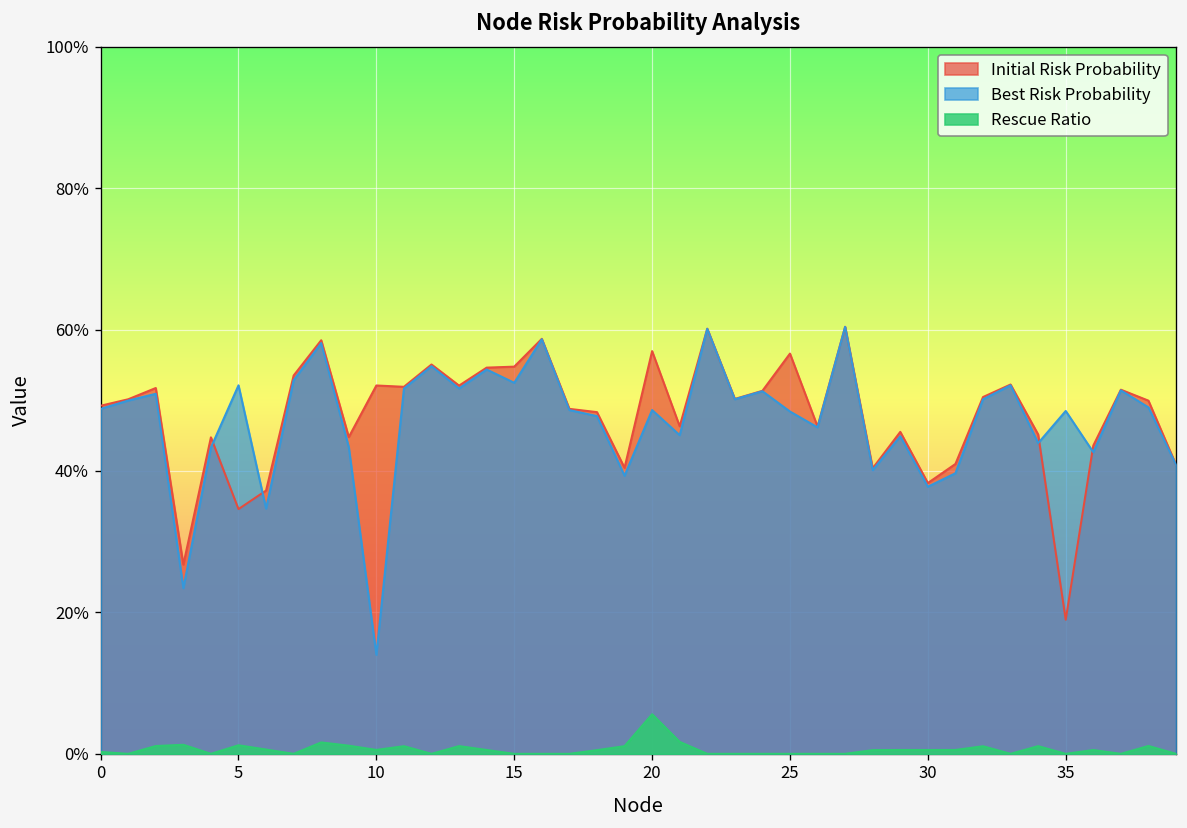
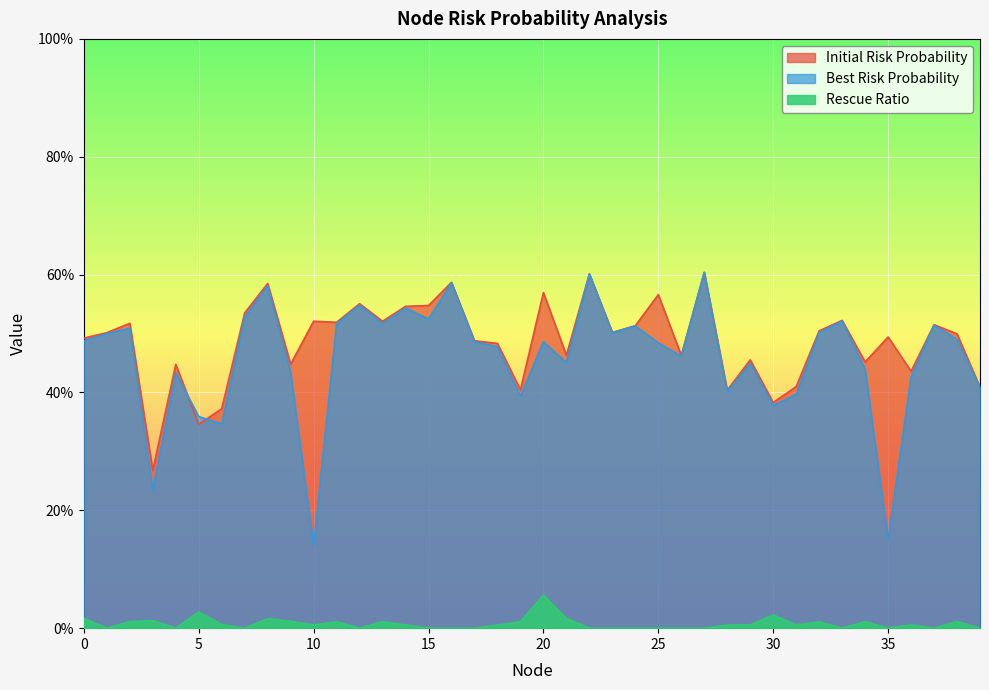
Rescue Ratio, 0: 0% -> 2%
Best Risk Probability, 5: 52% -> 36%
Rescue Ratio, 5: 1% -> 3%
Rescue Ratio, 30: 1% -> 2%
Initial Risk Probability, 35: 19% -> 49%
Best Risk Probability, 35: 48% -> 15%
